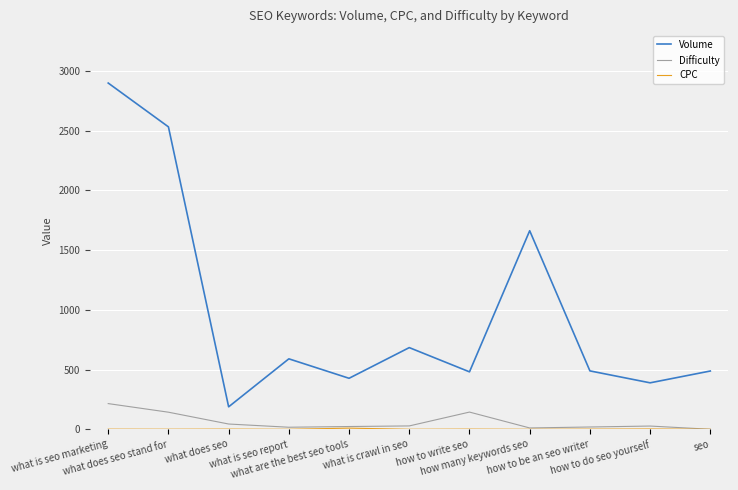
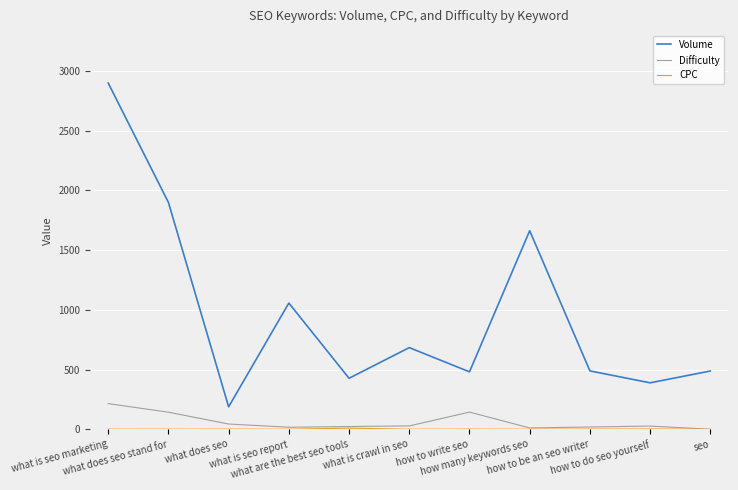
Volume, what does seo stand for: 2530 -> 1900
Volume, what is seo report: 590 -> 1060
